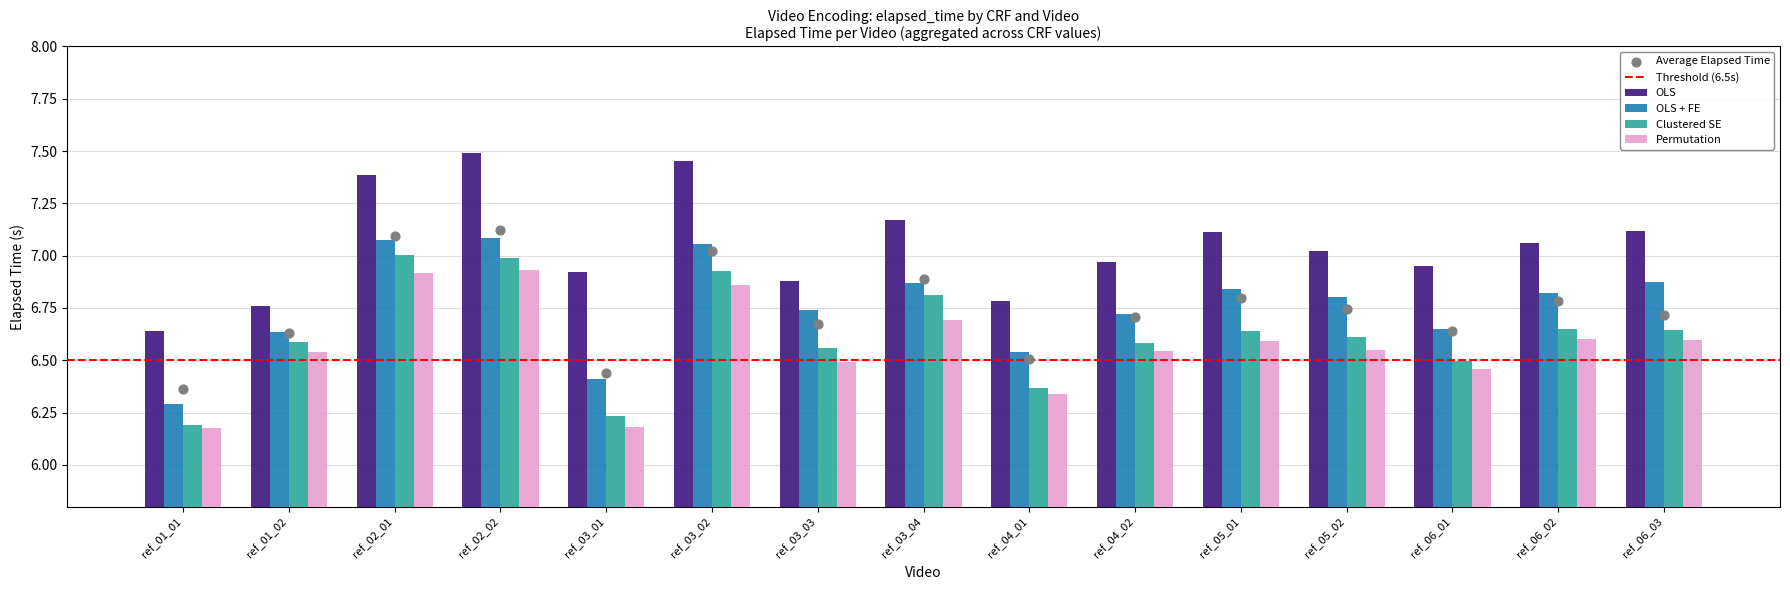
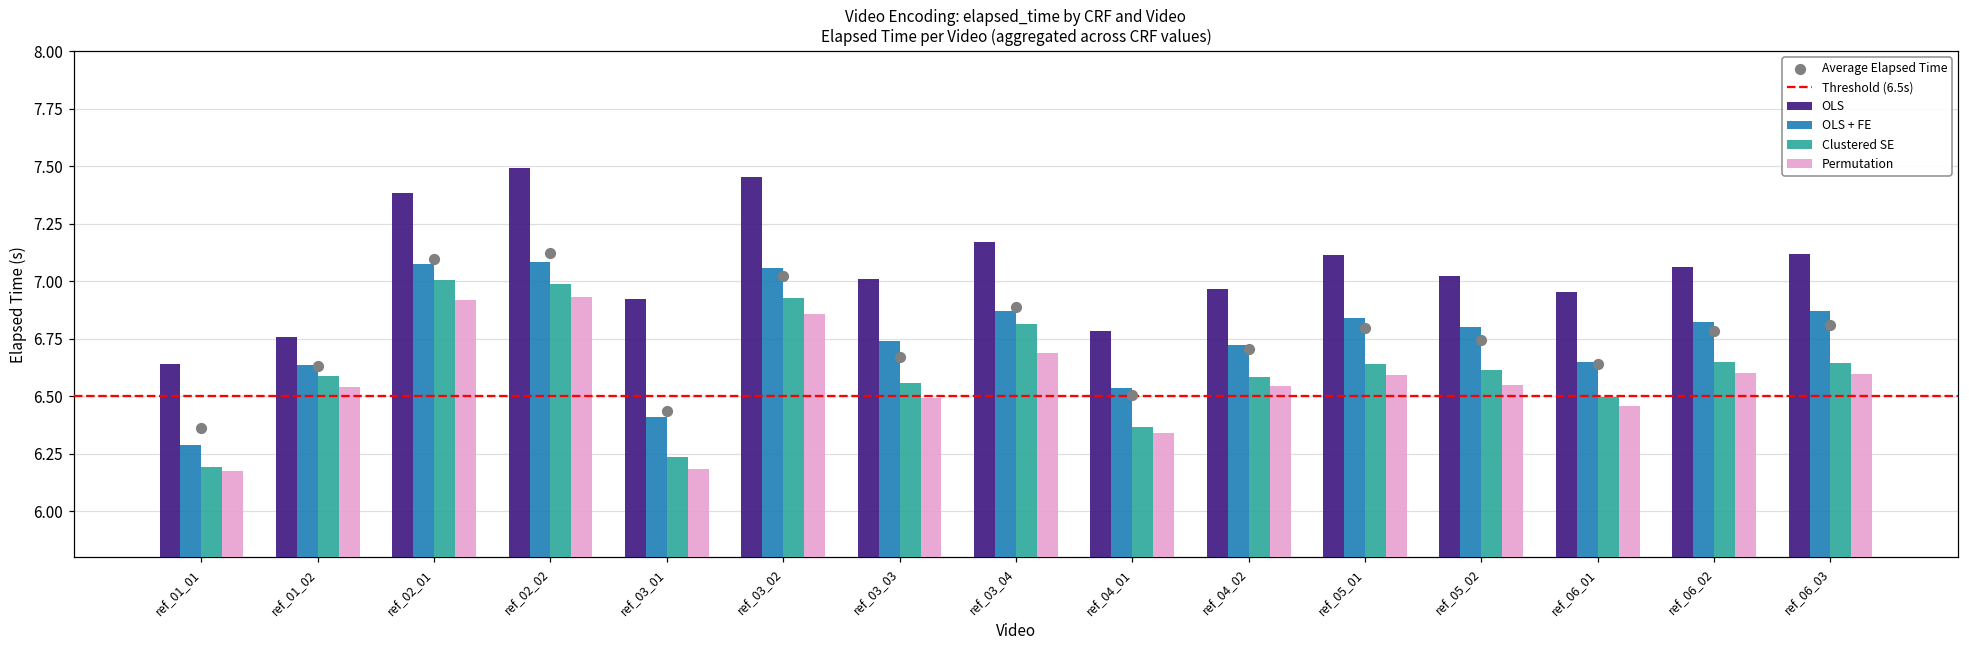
OLS, ref_03_03: 6.88 -> 7.01
Average Elapsed Time, ref_06_03: 6.72 -> 6.81
